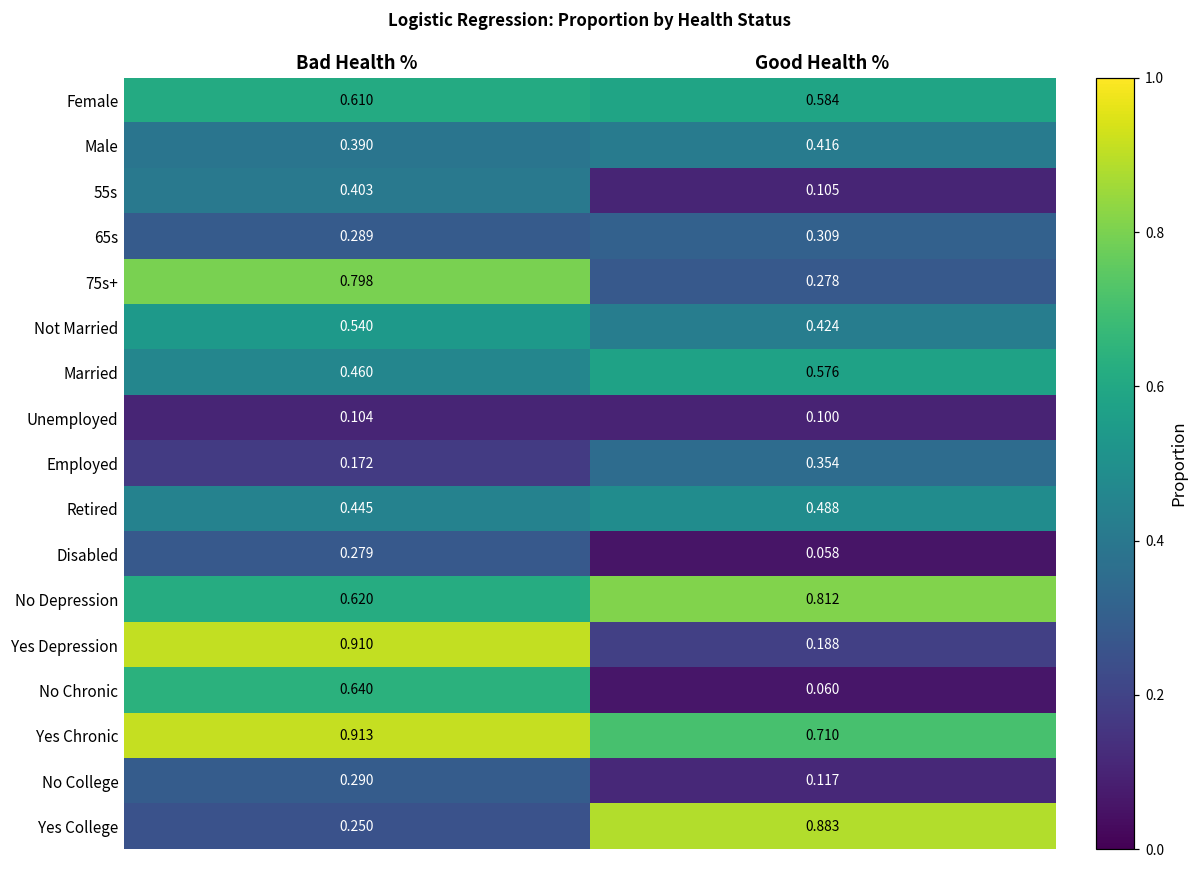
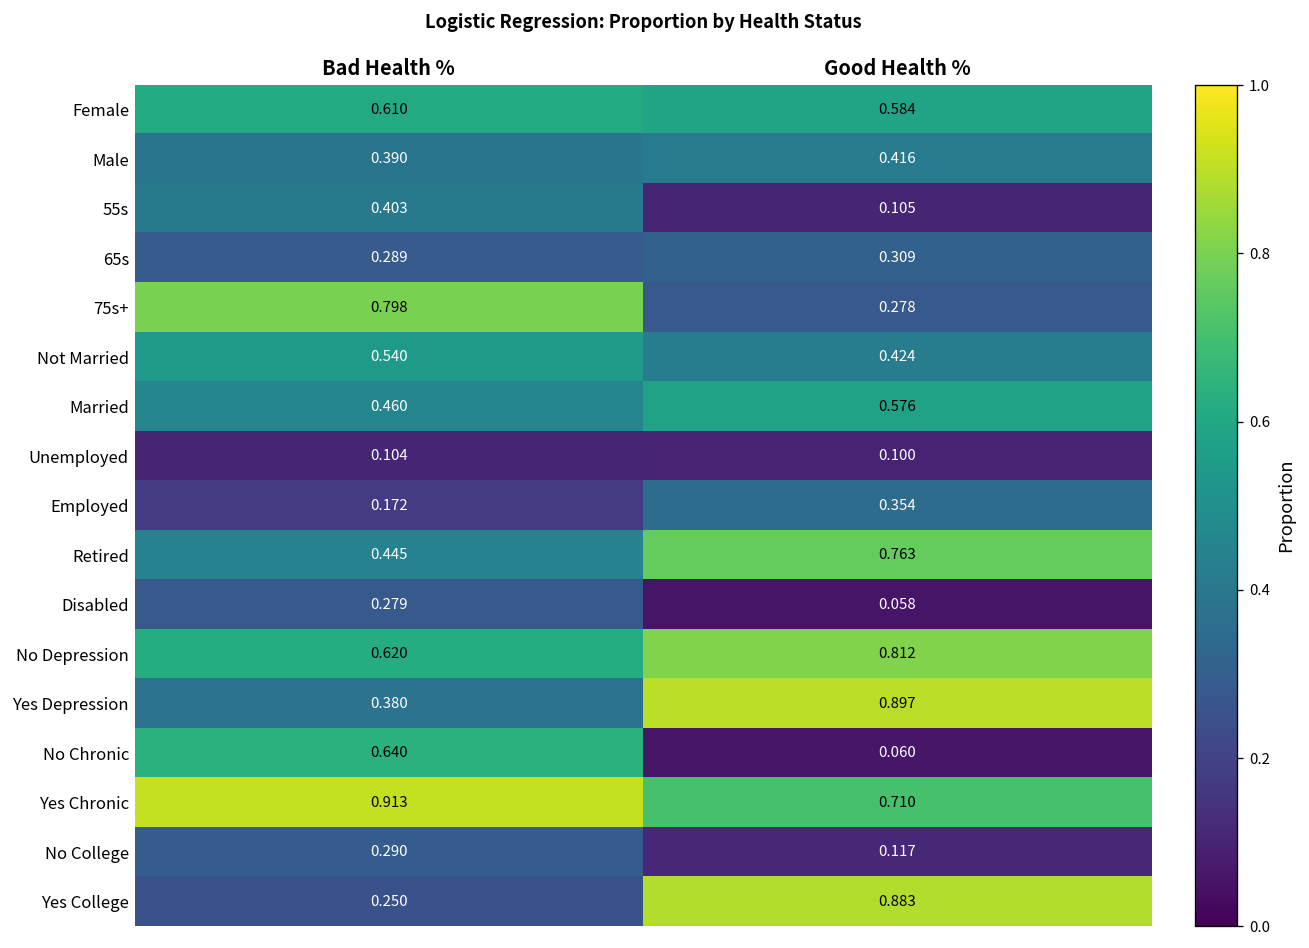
Retired, Good Health %: 0.488 -> 0.763
Yes Depression, Bad Health %: 0.910 -> 0.380
Yes Depression, Good Health %: 0.188 -> 0.897
